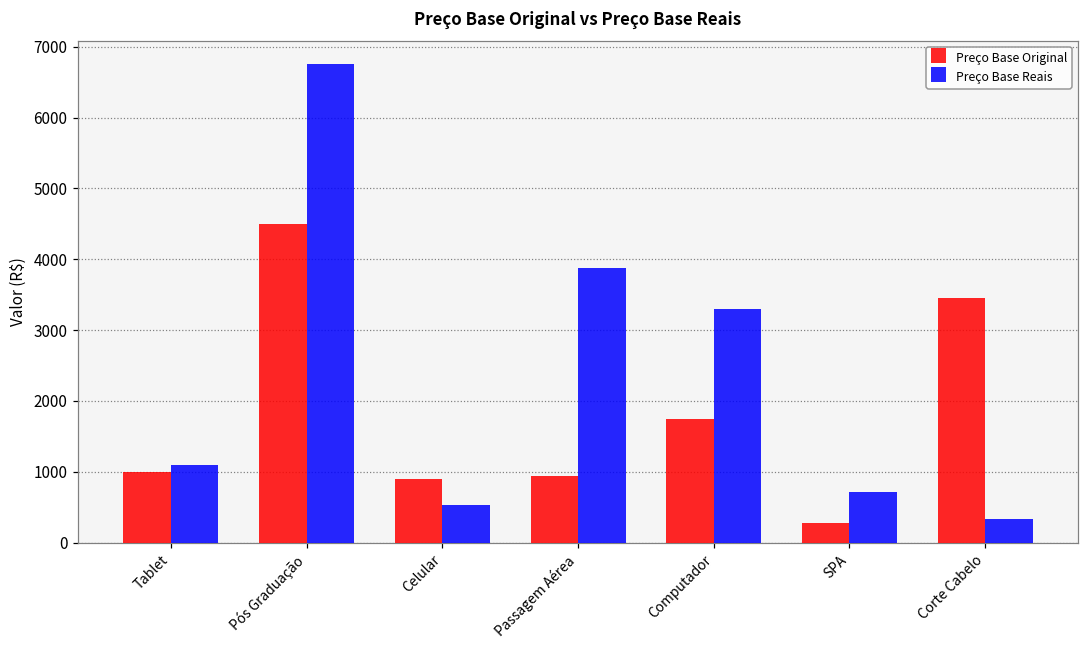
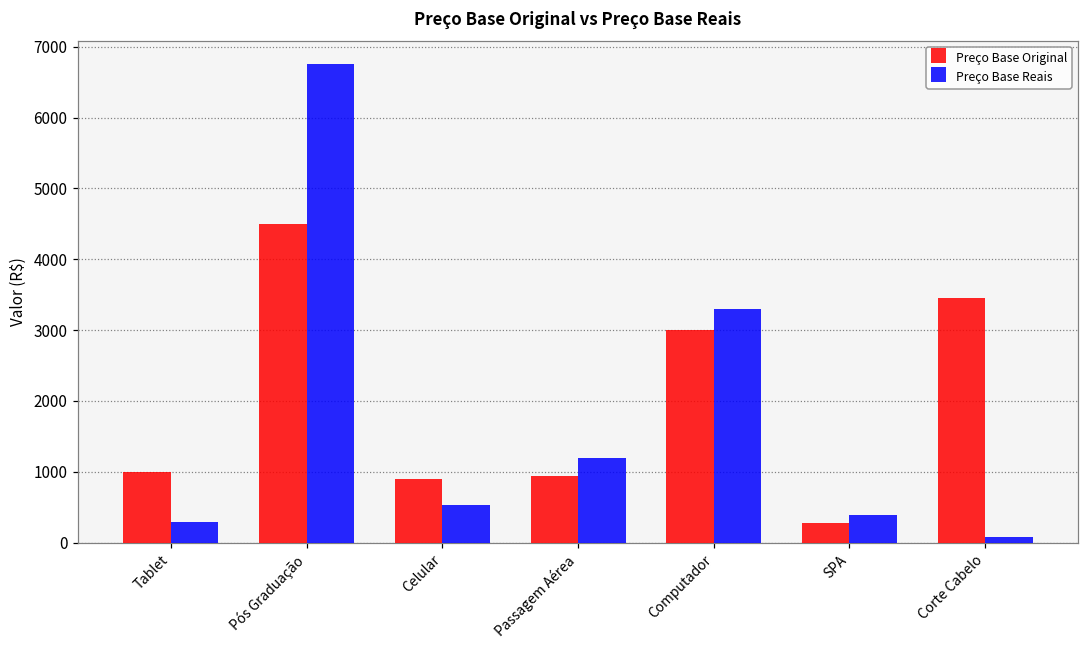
Preço Base Reais, Tablet: 1100 -> 300
Preço Base Reais, Passagem Aérea: 3900 -> 1200
Preço Base Original, Computador: 1700 -> 3000
Preço Base Reais, SPA: 700 -> 400
Preço Base Reais, Corte Cabelo: 300 -> 100
